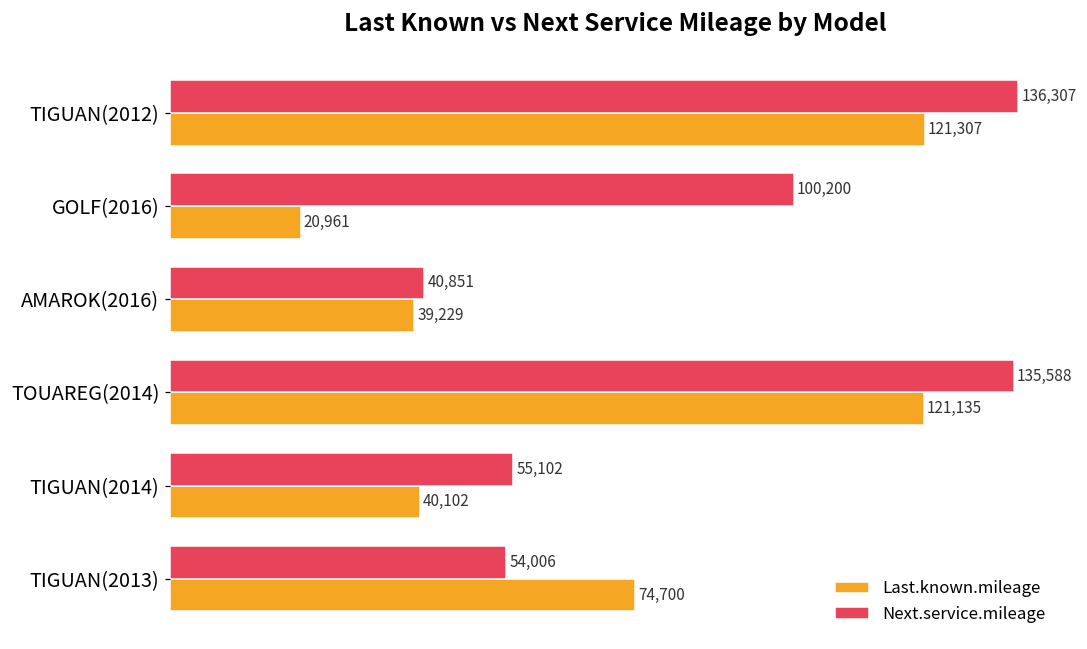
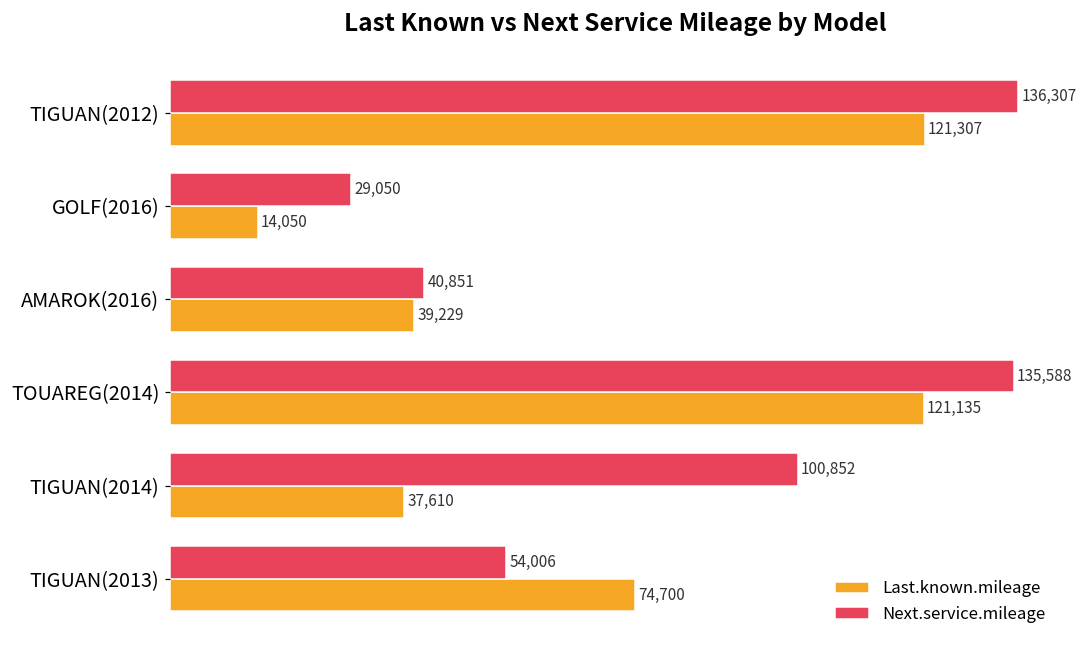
Next.service.mileage, GOLF(2016): 100,200 -> 29,050
Last.known.mileage, GOLF(2016): 20,961 -> 14,050
Next.service.mileage, TIGUAN(2014): 55,102 -> 100,852
Last.known.mileage, TIGUAN(2014): 40,102 -> 37,610
